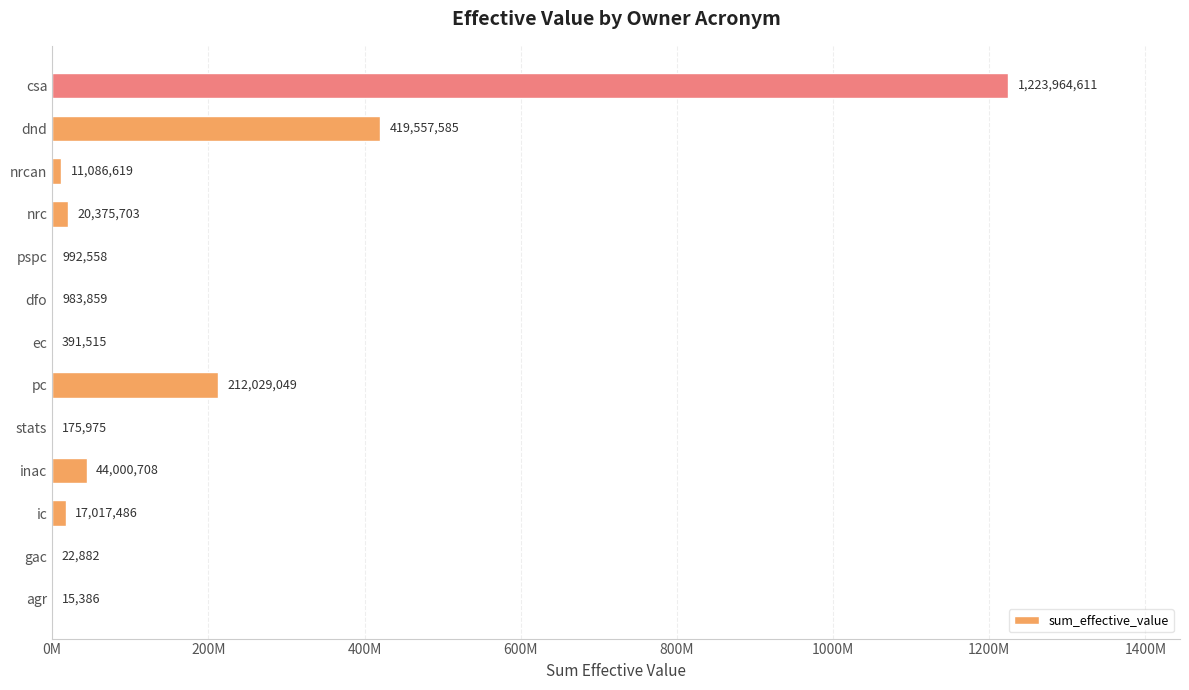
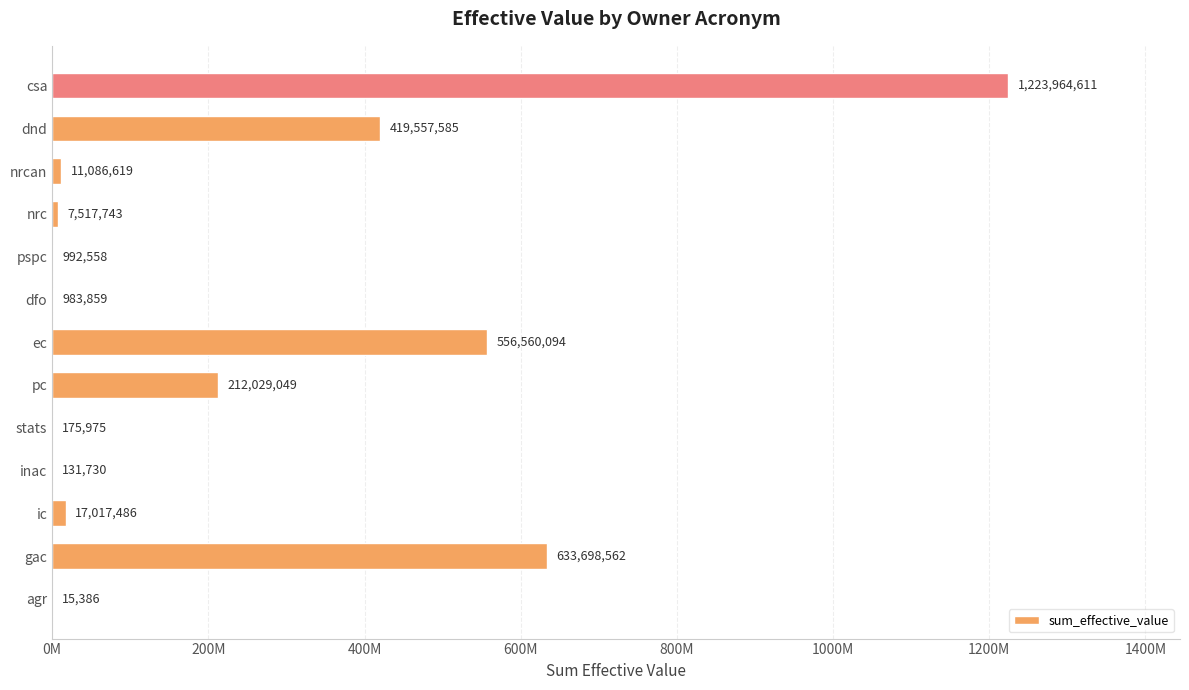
nrc: 20,375,703 -> 7,517,743
ec: 391,515 -> 556,560,094
inac: 44,000,708 -> 131,730
gac: 22,882 -> 633,698,562
